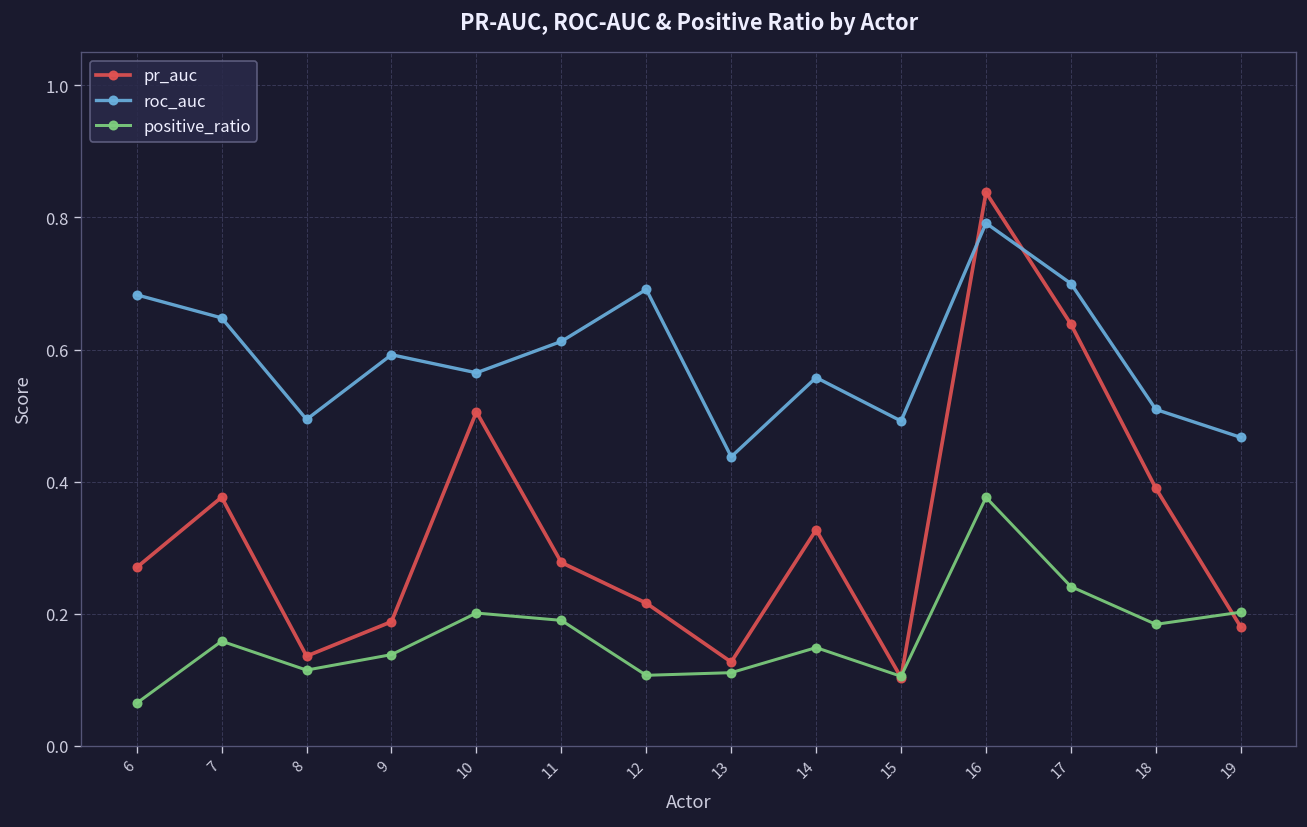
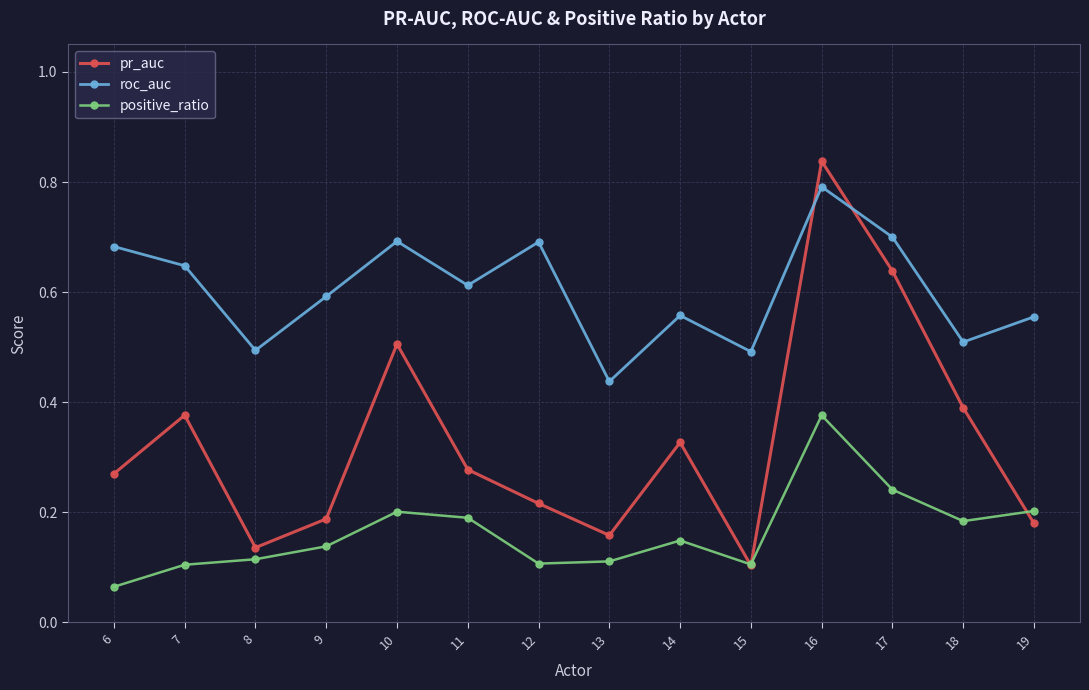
positive_ratio, 7: 0.16 -> 0.10
roc_auc, 10: 0.56 -> 0.69
pr_auc, 13: 0.13 -> 0.16
roc_auc, 19: 0.47 -> 0.56
